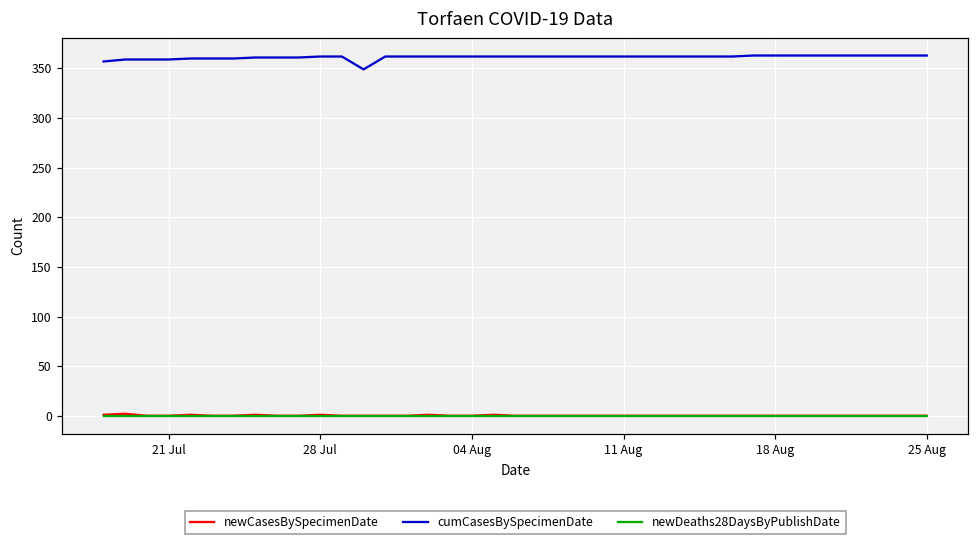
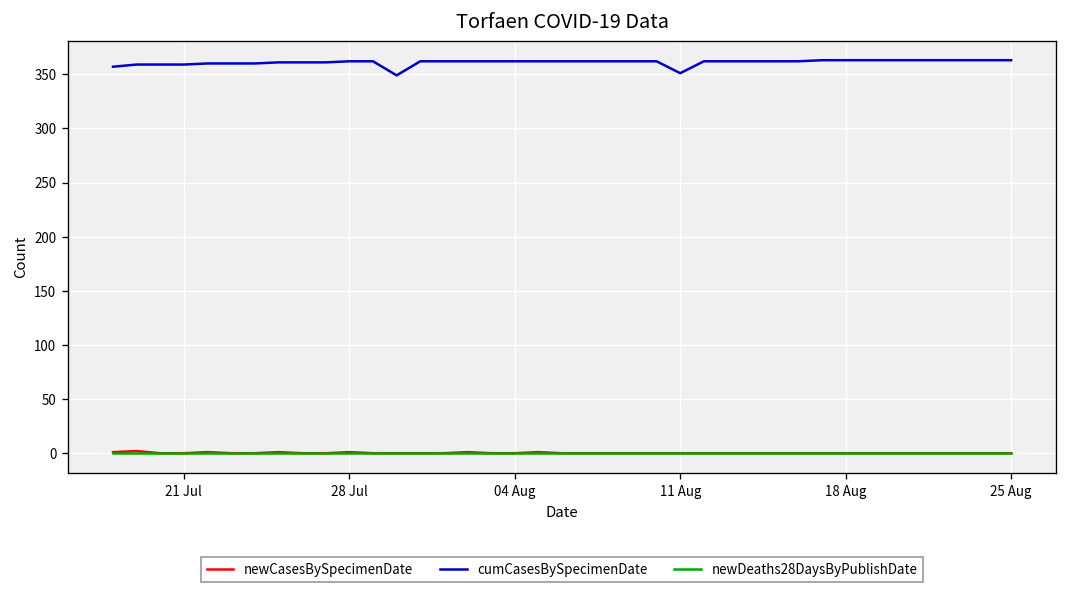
cumCasesBySpecimenDate, 11 Aug: 360 -> 350
